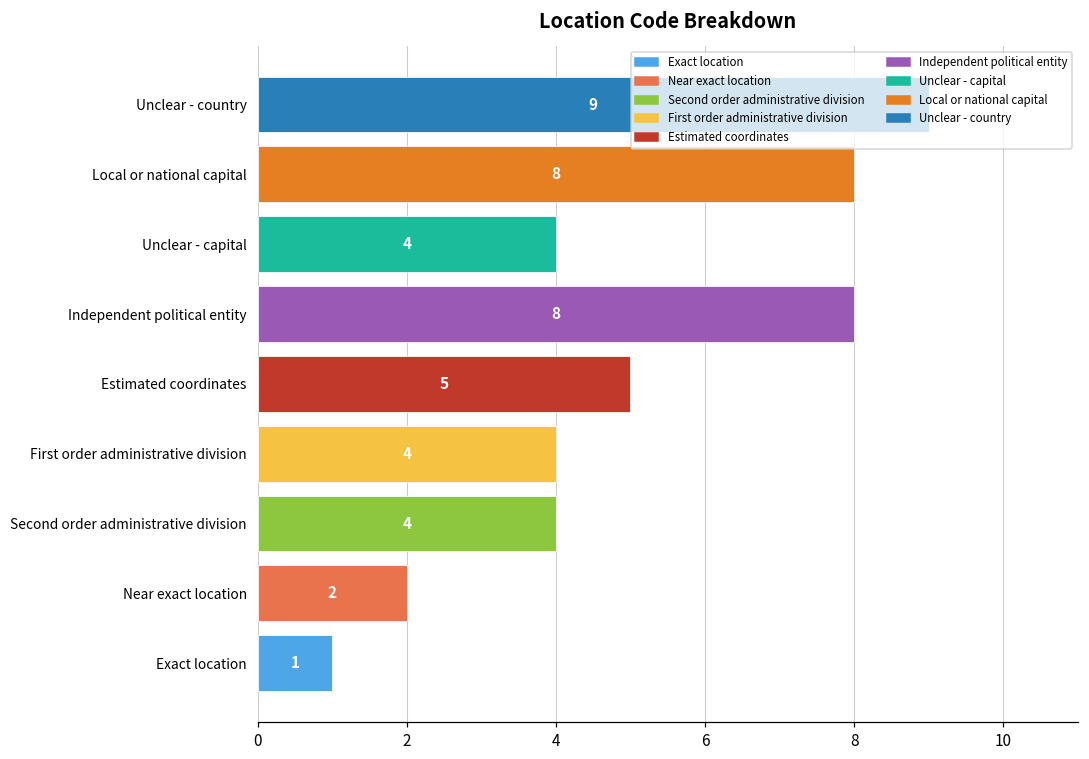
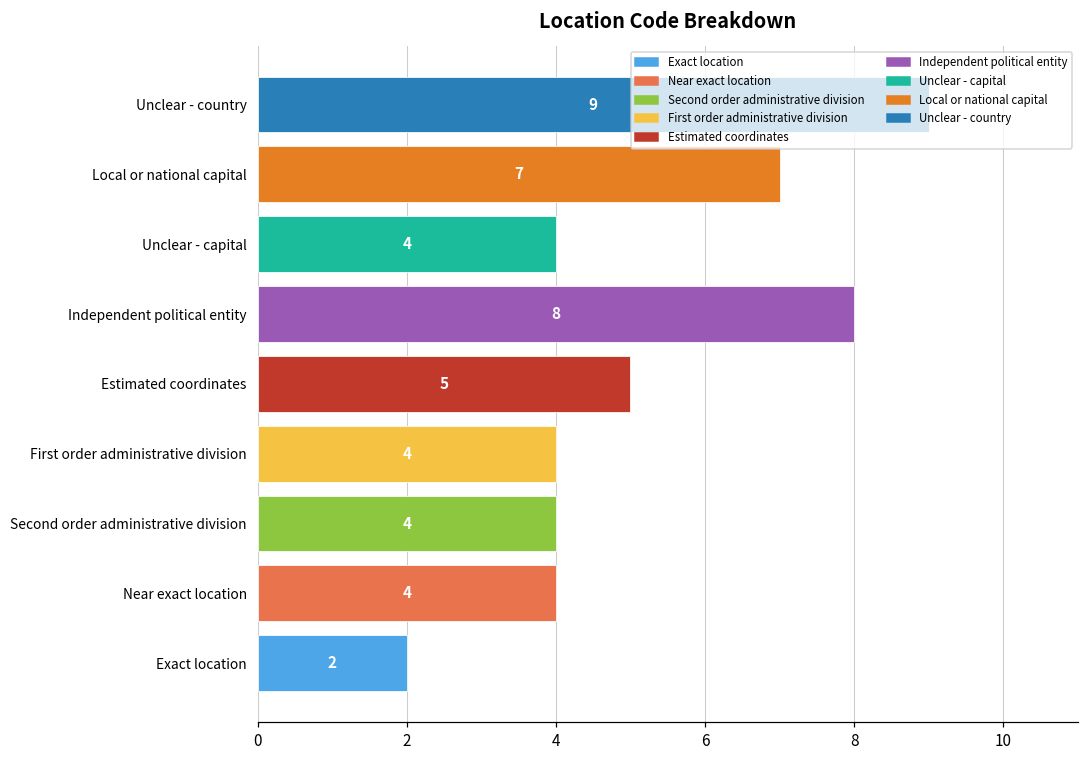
Local or national capital: 8 -> 7
Near exact location: 2 -> 4
Exact location: 1 -> 2
